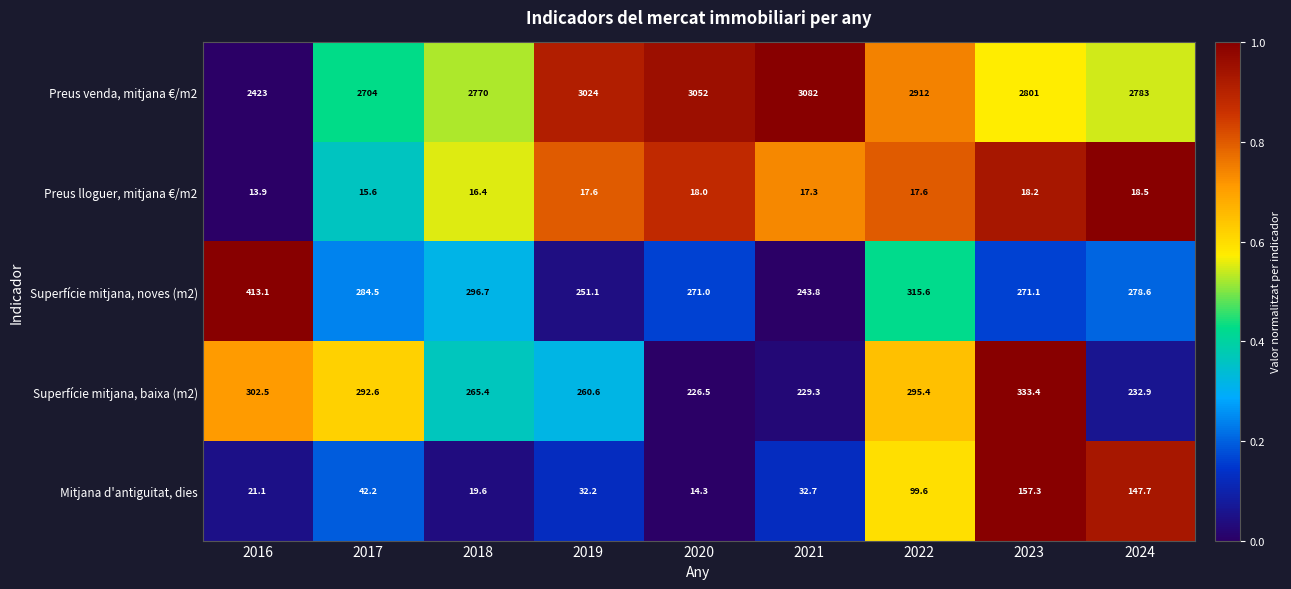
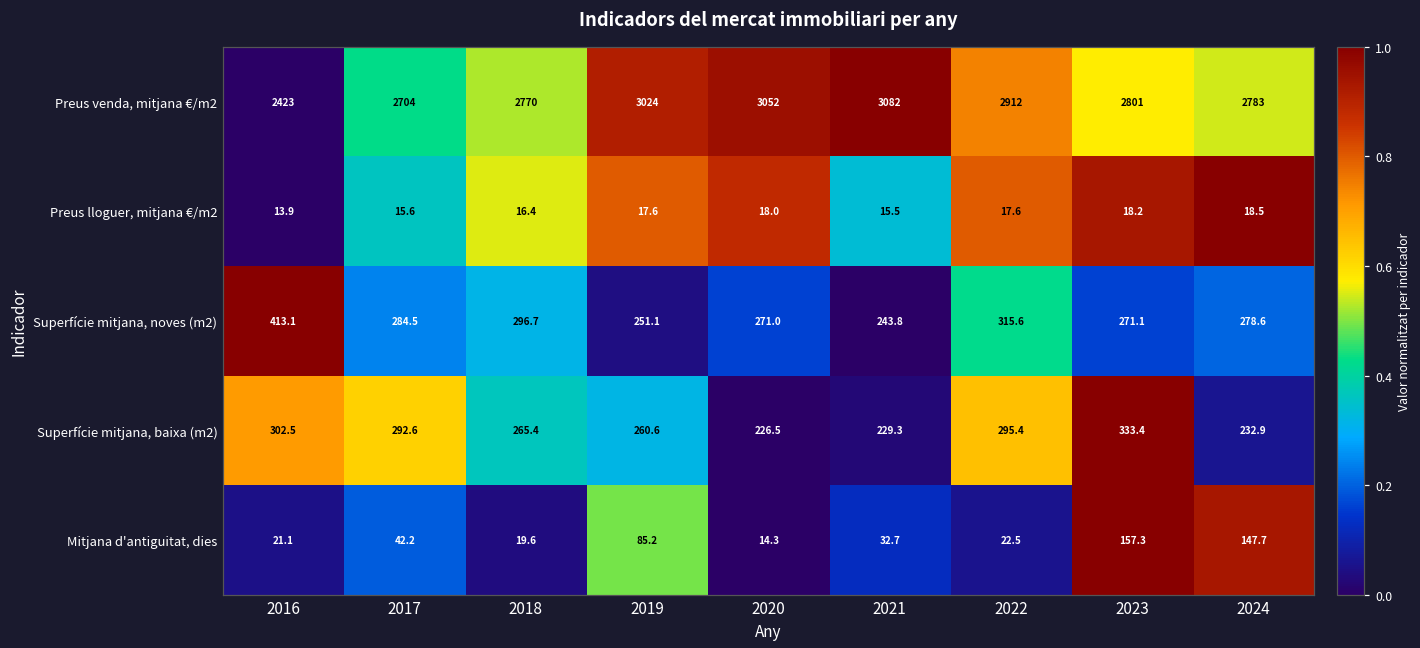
Preus lloguer, mitjana €/m2, 2021: 17.3 -> 15.5
Mitjana d'antiguitat, dies, 2019: 32.2 -> 85.2
Mitjana d'antiguitat, dies, 2022: 99.6 -> 22.5
